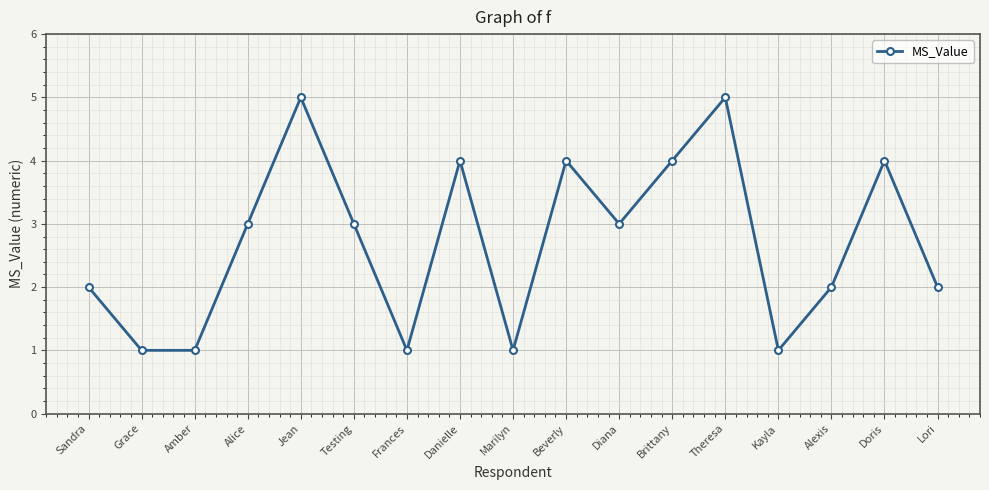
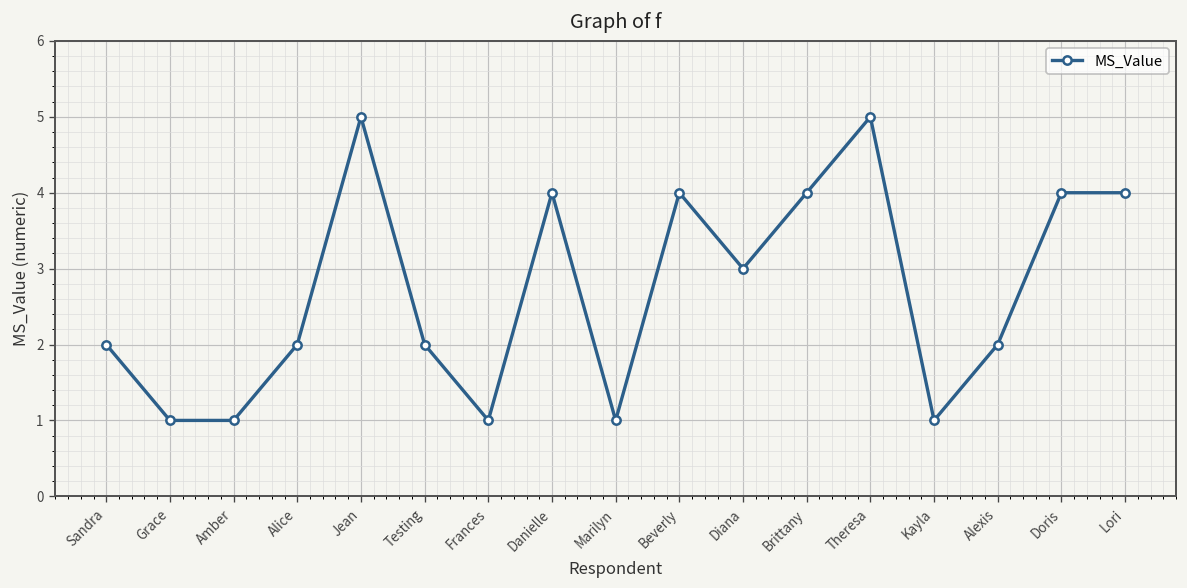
Alice: 3 -> 2
Testing: 3 -> 2
Lori: 2 -> 4
